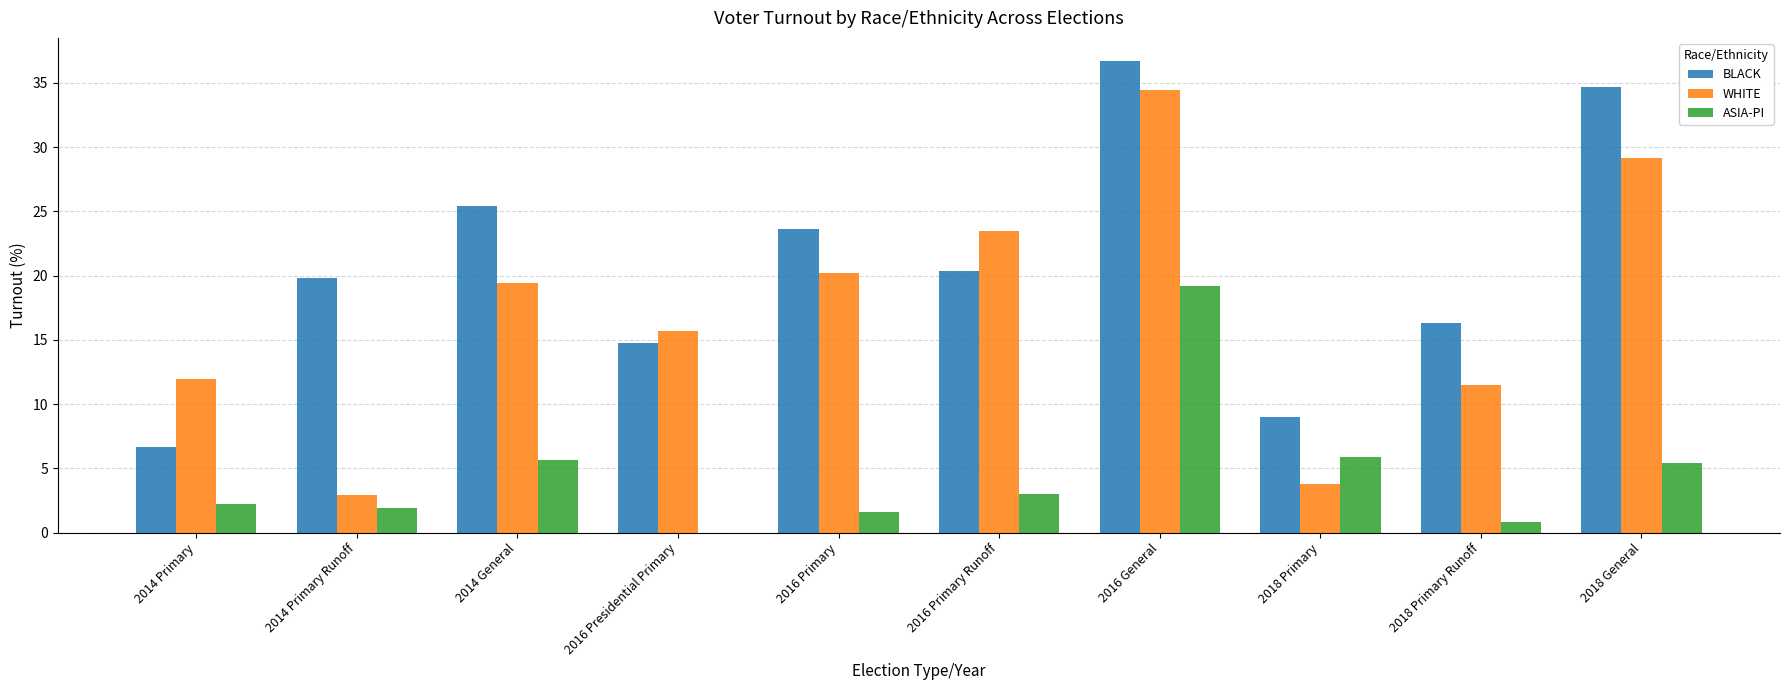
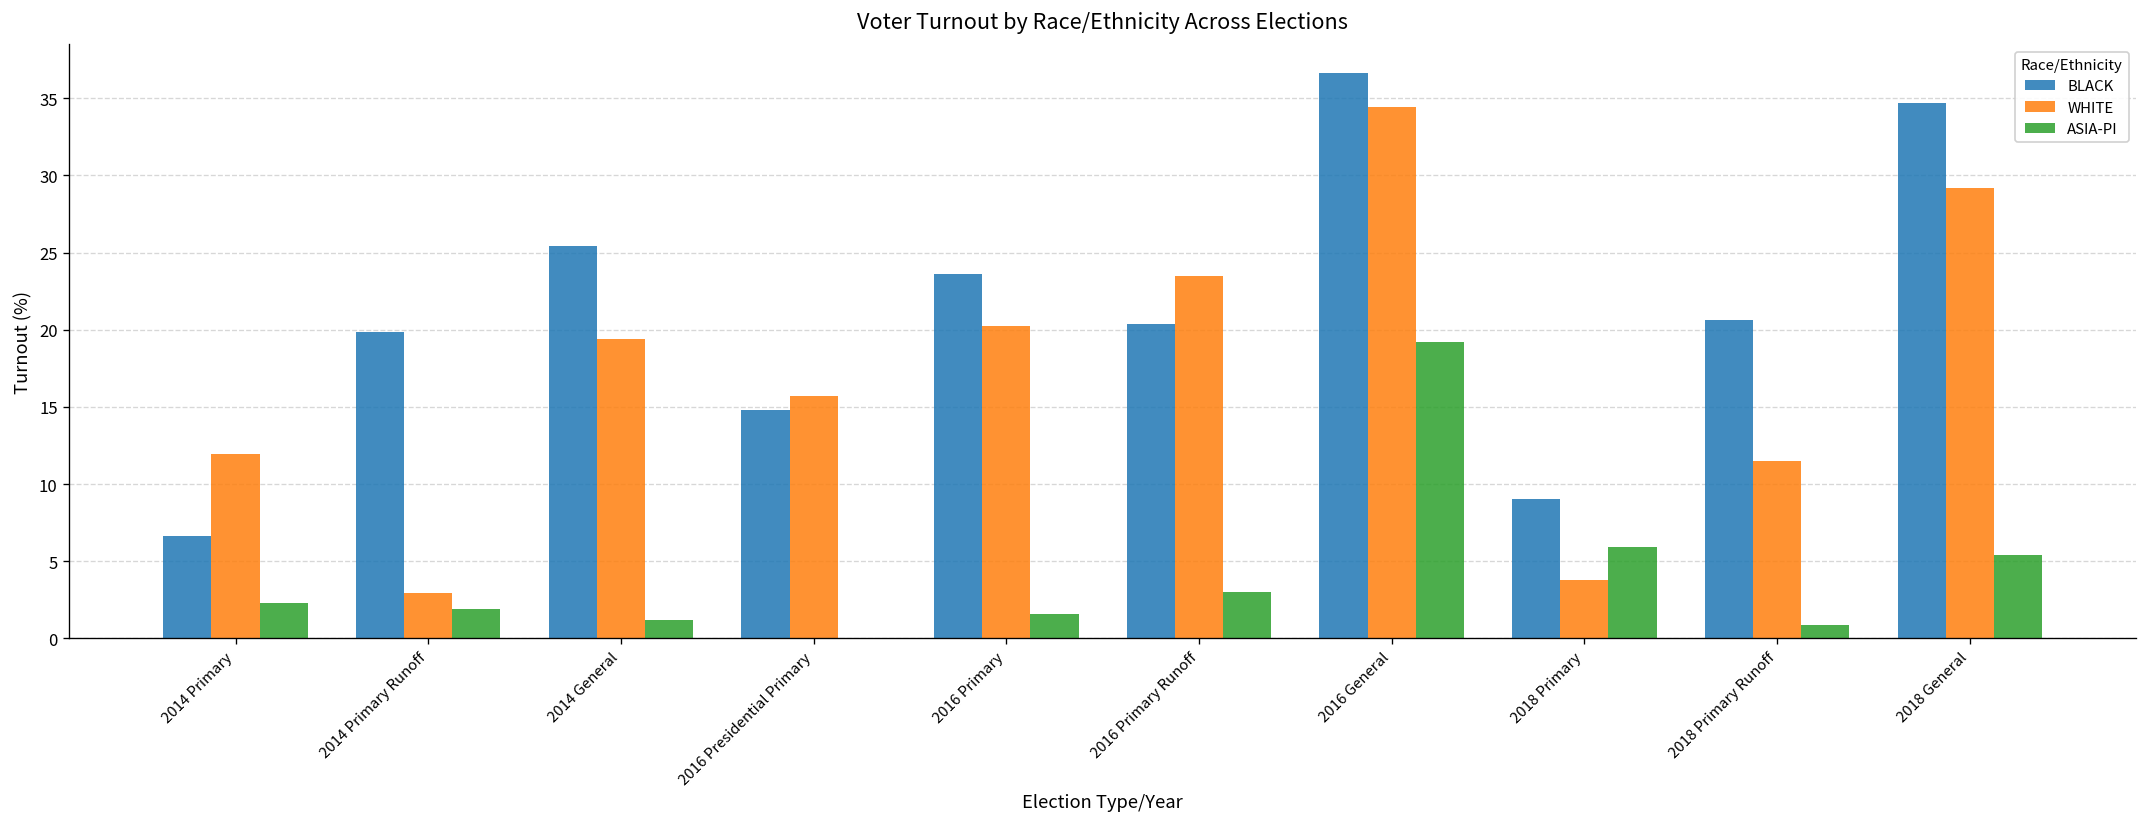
ASIA-PI, 2014 General: 5.7 -> 1.2
BLACK, 2018 Primary Runoff: 16.4 -> 20.6
